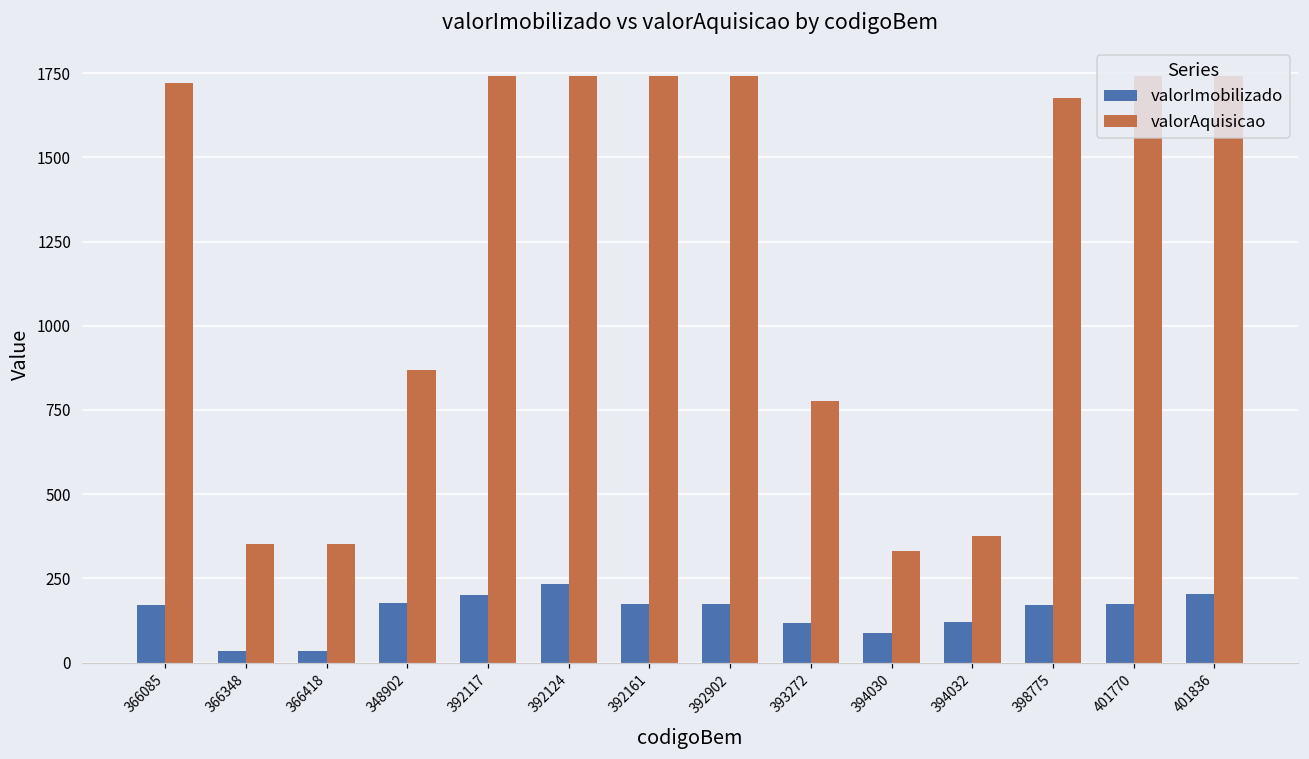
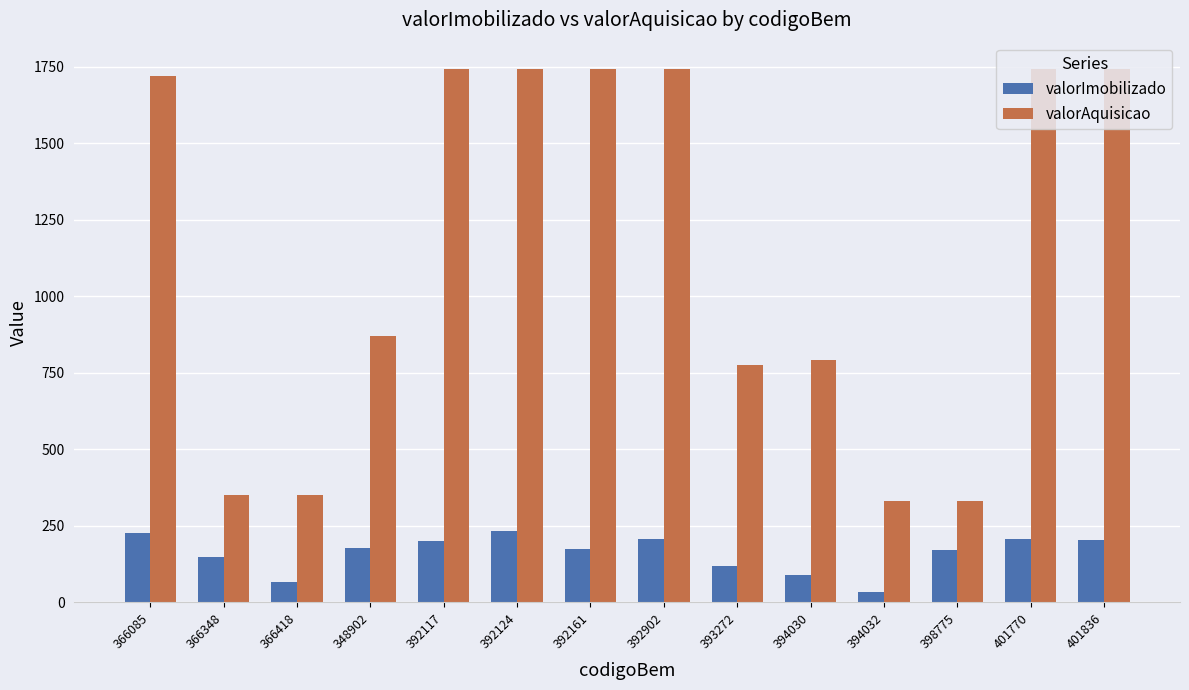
valorImobilizado, 366085: 170 -> 230
valorImobilizado, 366348: 40 -> 150
valorImobilizado, 366418: 40 -> 70
valorImobilizado, 392902: 170 -> 210
valorAquisicao, 394030: 330 -> 790
valorImobilizado, 394032: 120 -> 30
valorAquisicao, 394032: 380 -> 330
valorAquisicao, 398775: 1680 -> 330
valorImobilizado, 401770: 170 -> 210
